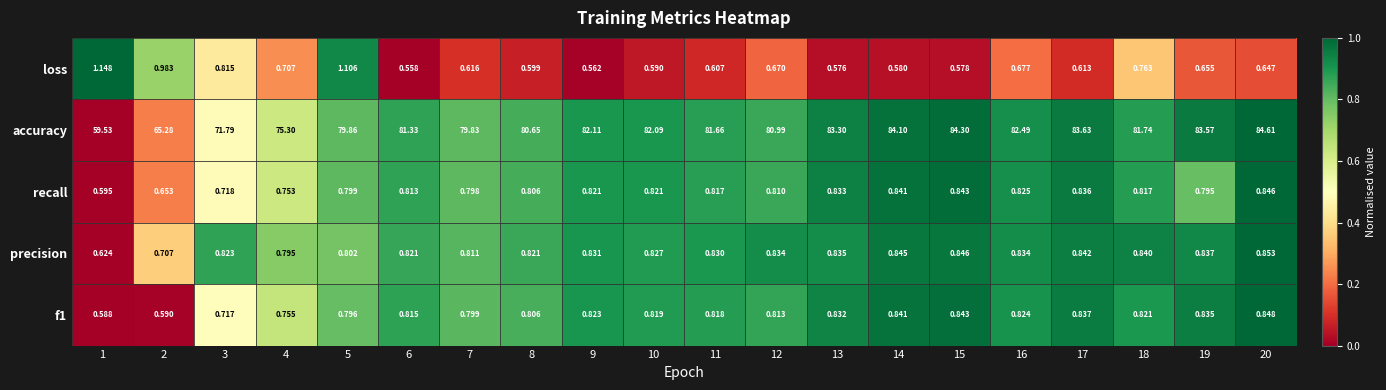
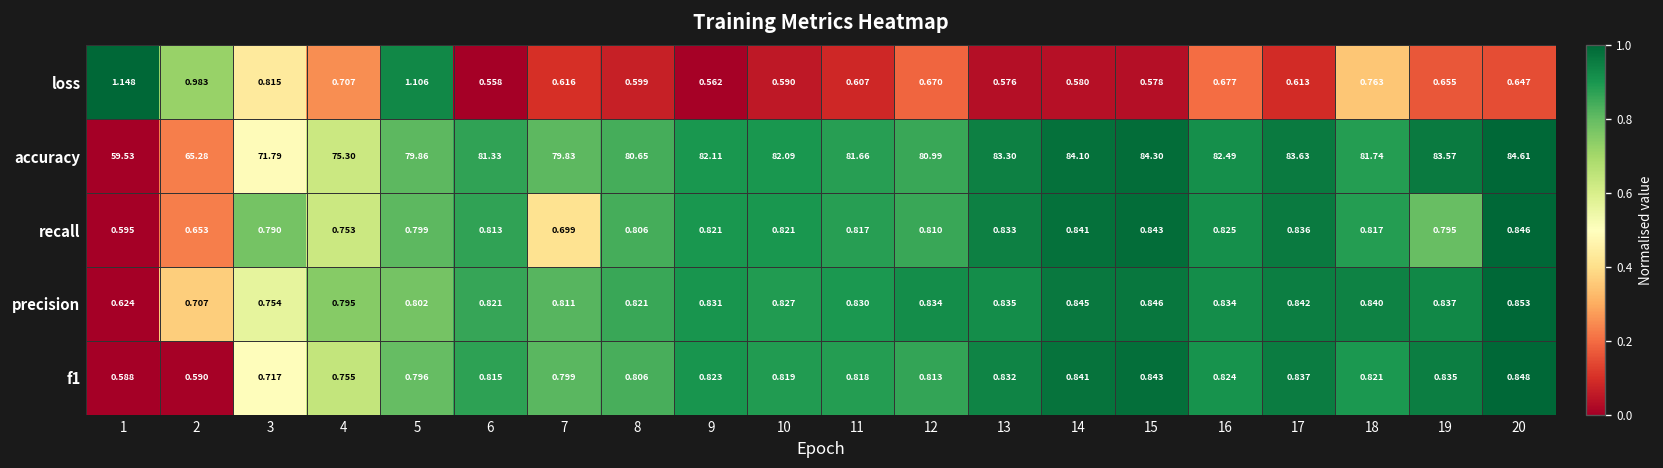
recall, 3: 0.718 -> 0.790
recall, 7: 0.798 -> 0.699
precision, 3: 0.823 -> 0.754
